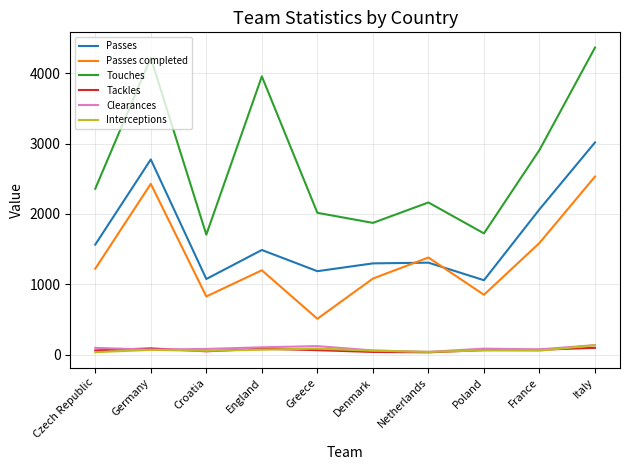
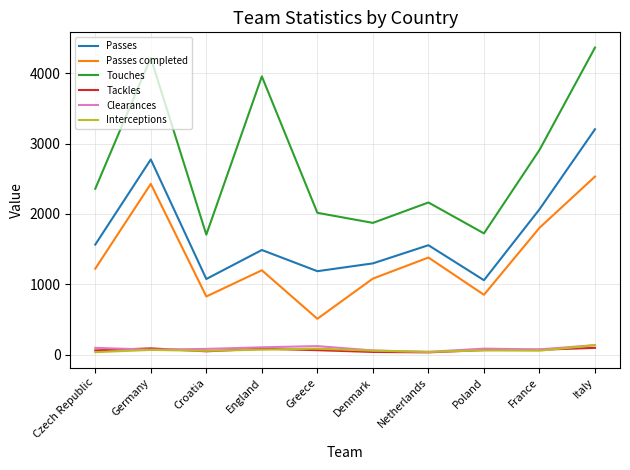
Passes, Netherlands: 1300 -> 1600
Passes completed, France: 1600 -> 1800
Passes, Italy: 3000 -> 3200
